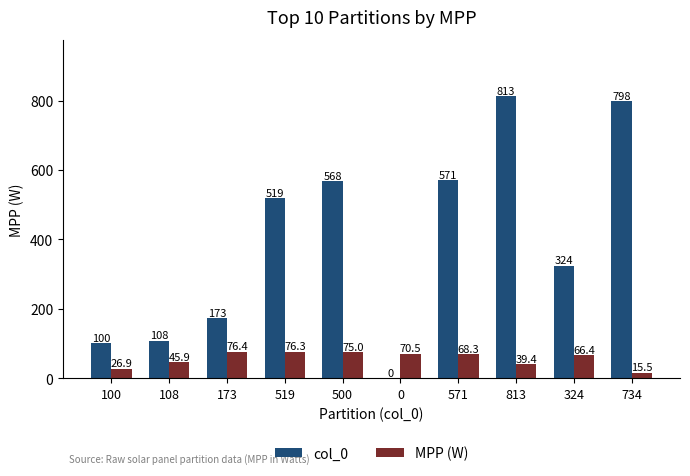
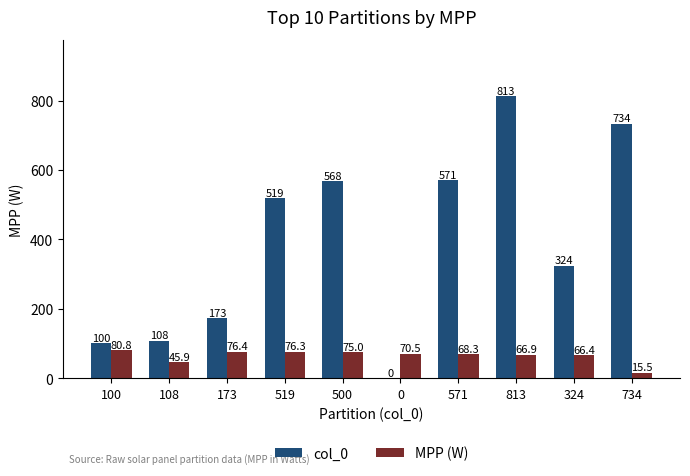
MPP (W), 100: 26.9 -> 80.8
MPP (W), 813: 39.4 -> 66.9
col_0, 734: 798 -> 734
